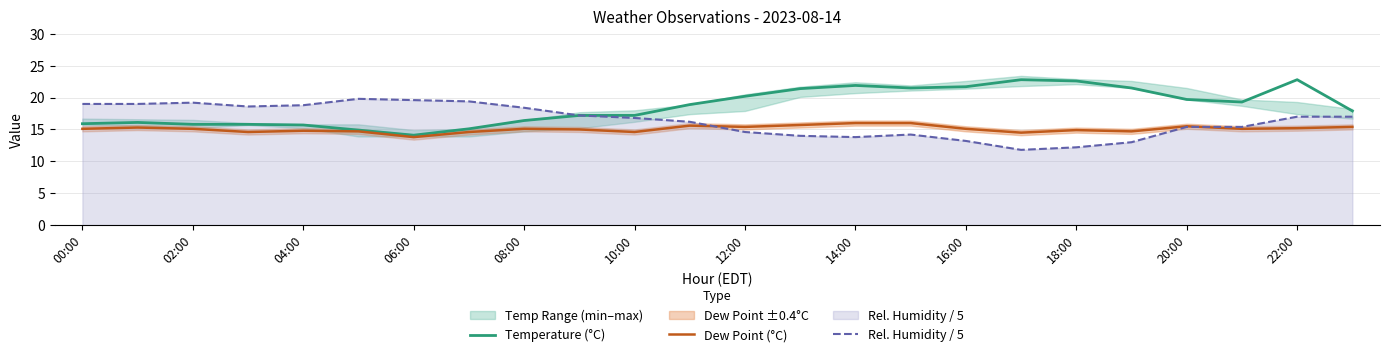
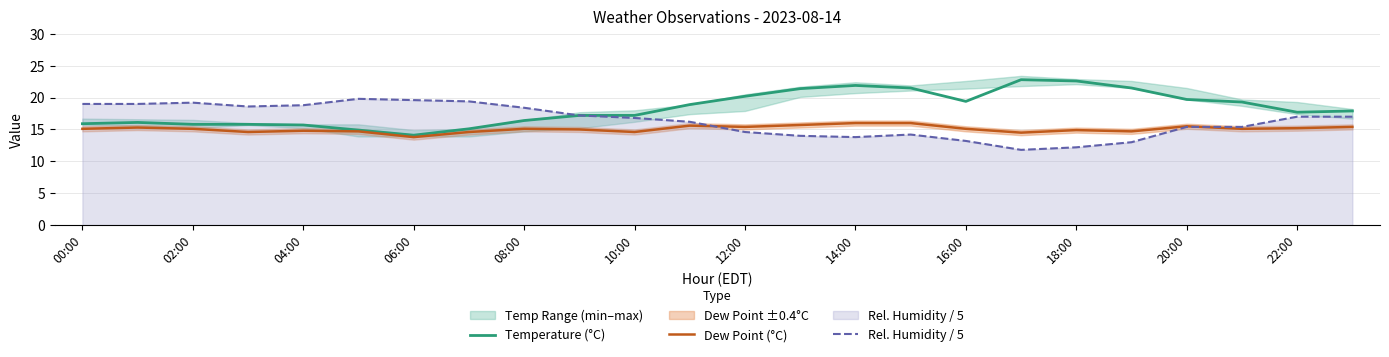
Temperature (°C), 16:00: 22 -> 19
Temperature (°C), 22:00: 23 -> 18
